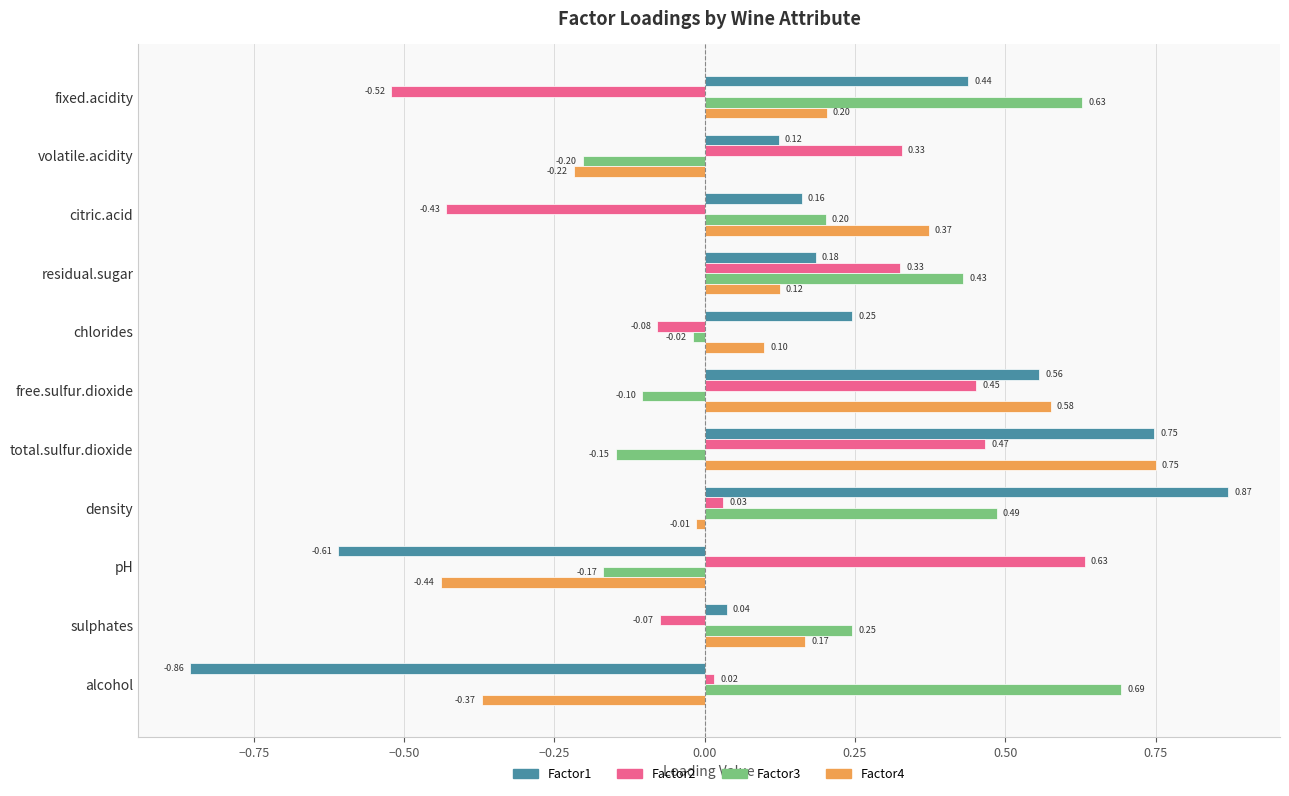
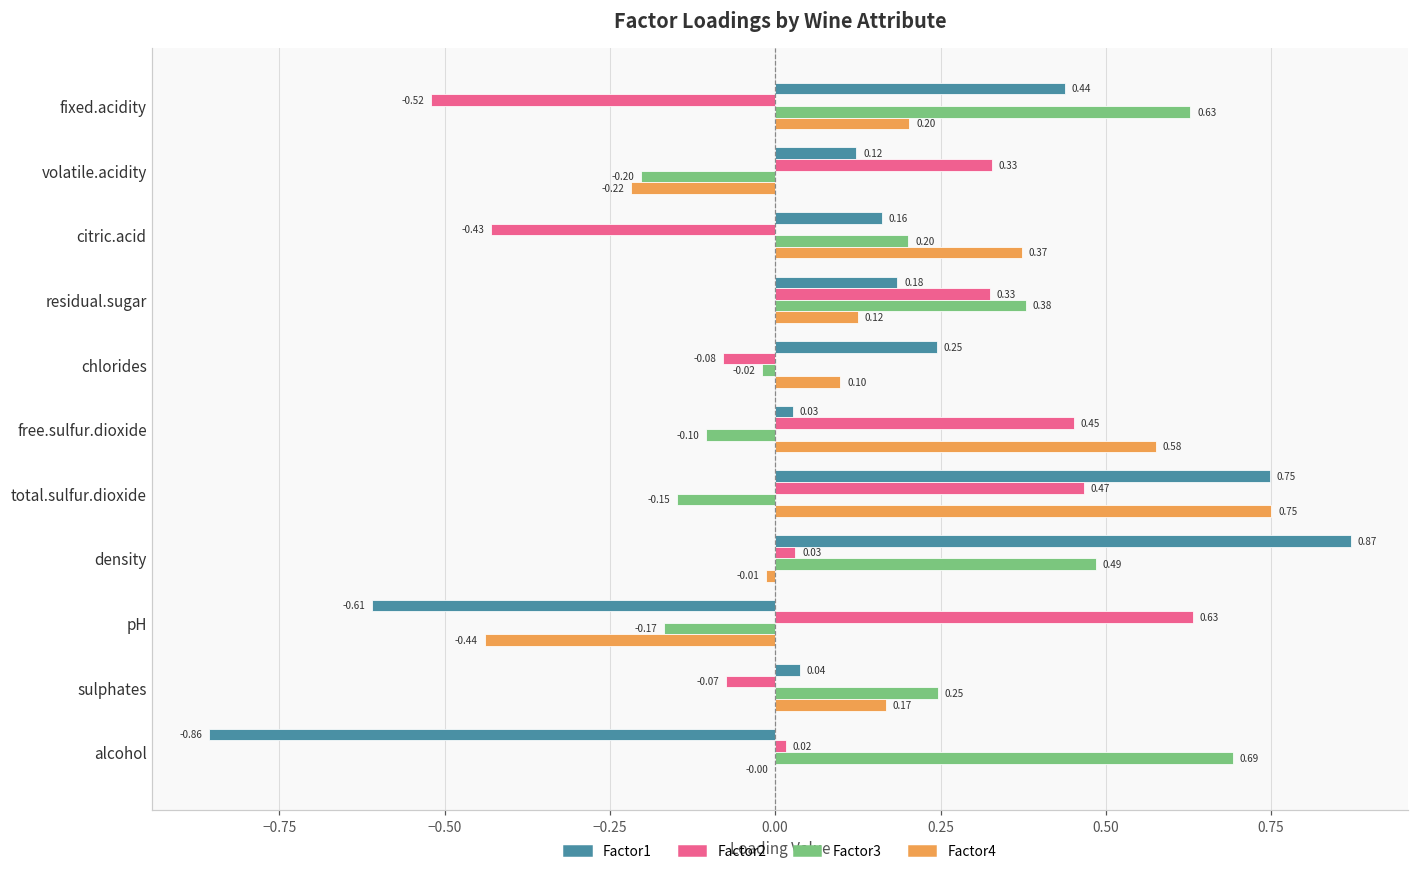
Factor3, residual.sugar: 0.43 -> 0.38
Factor1, free.sulfur.dioxide: 0.56 -> 0.03
Factor4, alcohol: -0.37 -> -0.00
